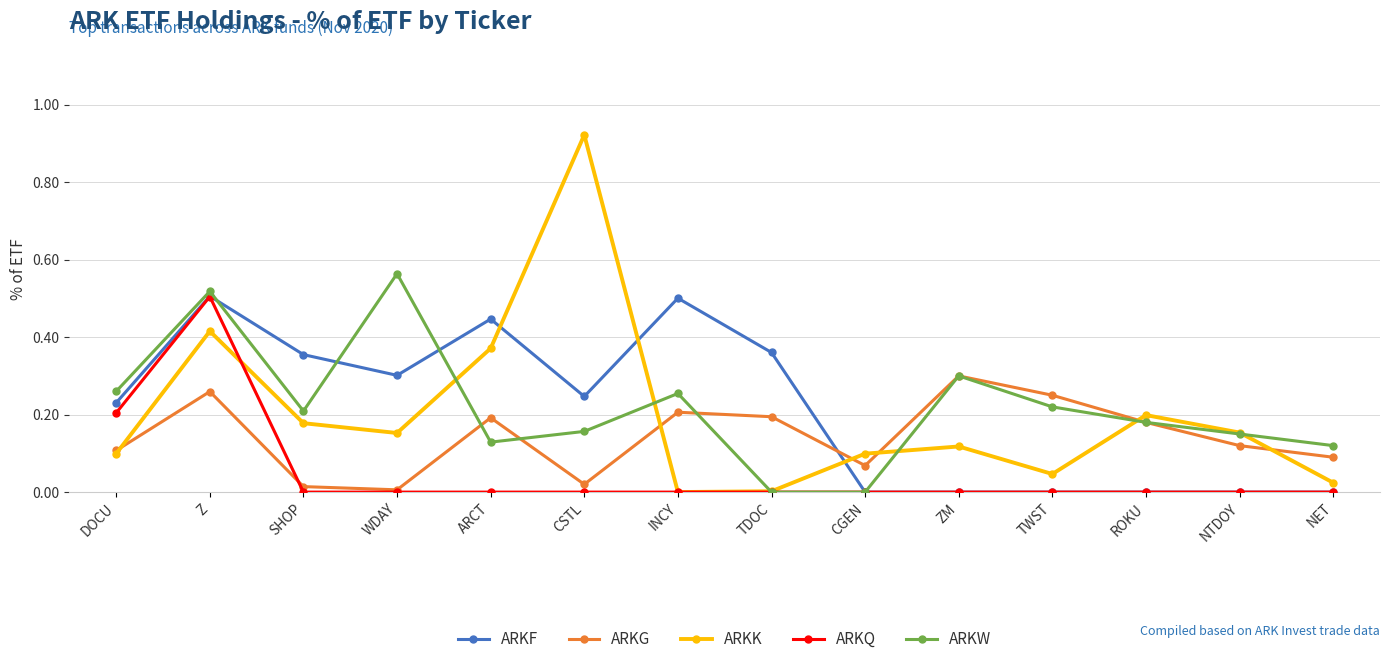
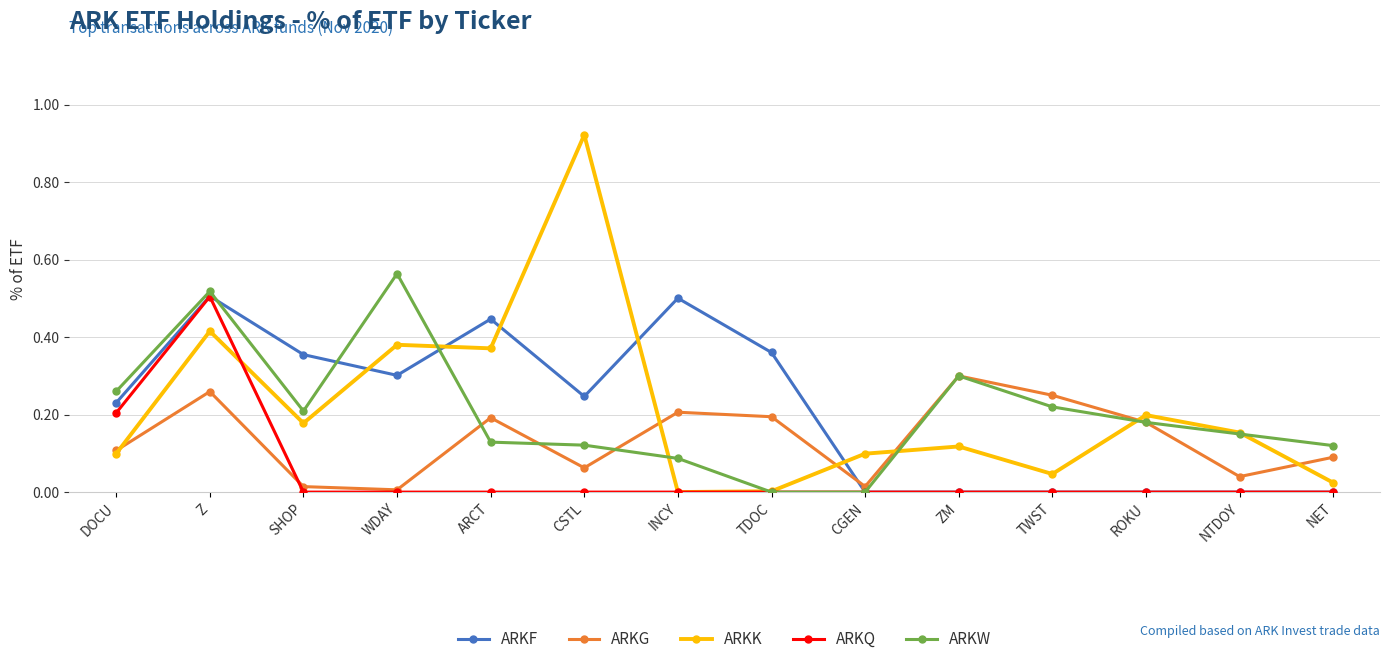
ARKK, WDAY: 0.15 -> 0.38
ARKG, CSTL: 0.02 -> 0.06
ARKW, CSTL: 0.16 -> 0.12
ARKW, INCY: 0.25 -> 0.09
ARKG, CGEN: 0.07 -> 0.01
ARKG, NTDOY: 0.12 -> 0.04
